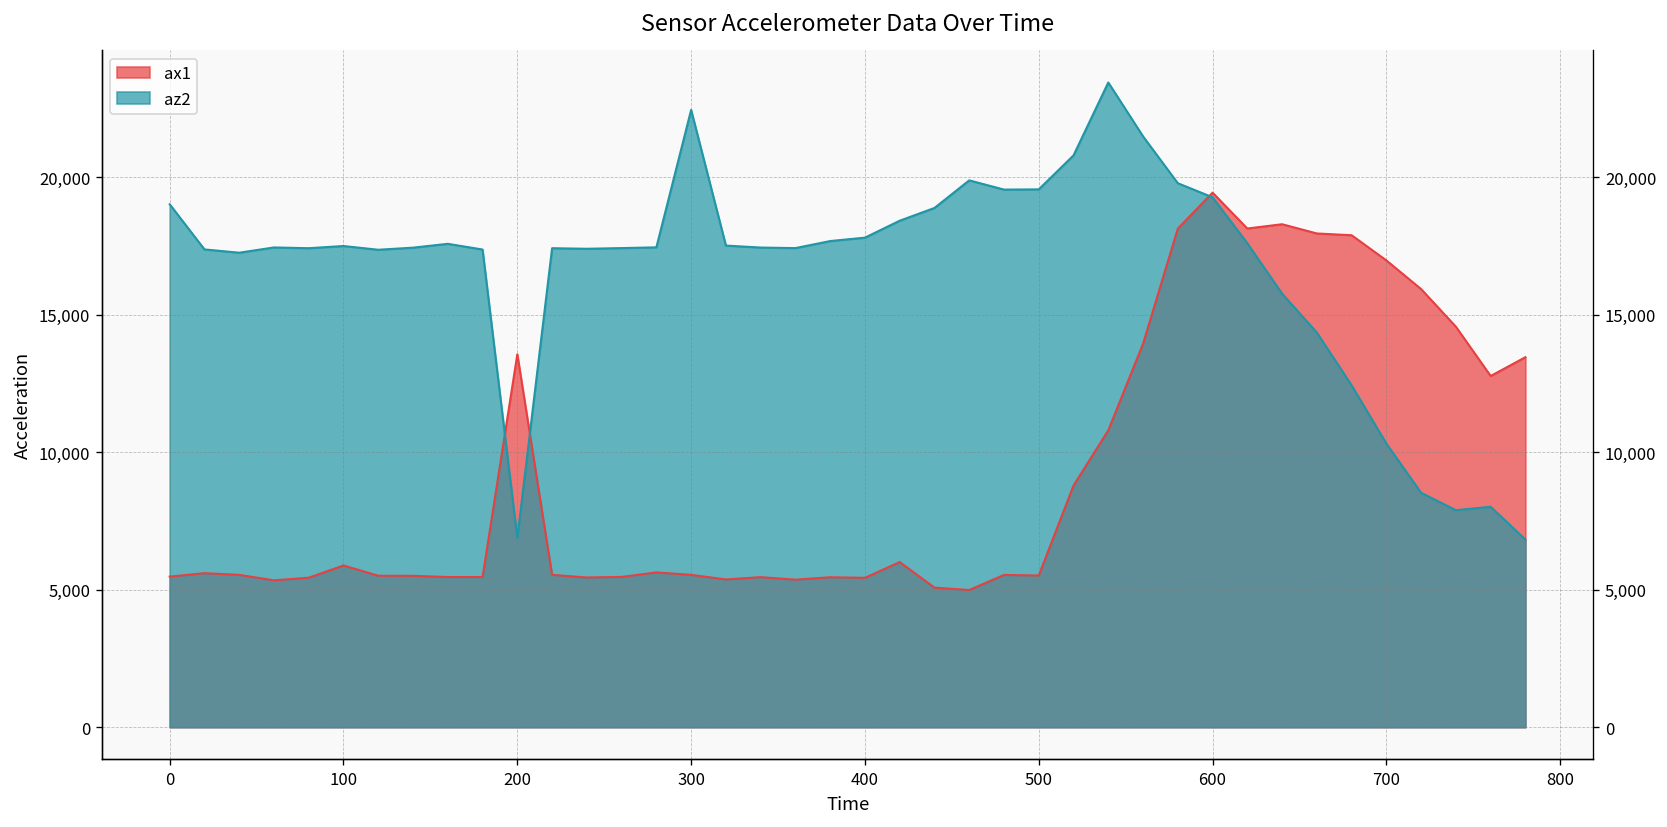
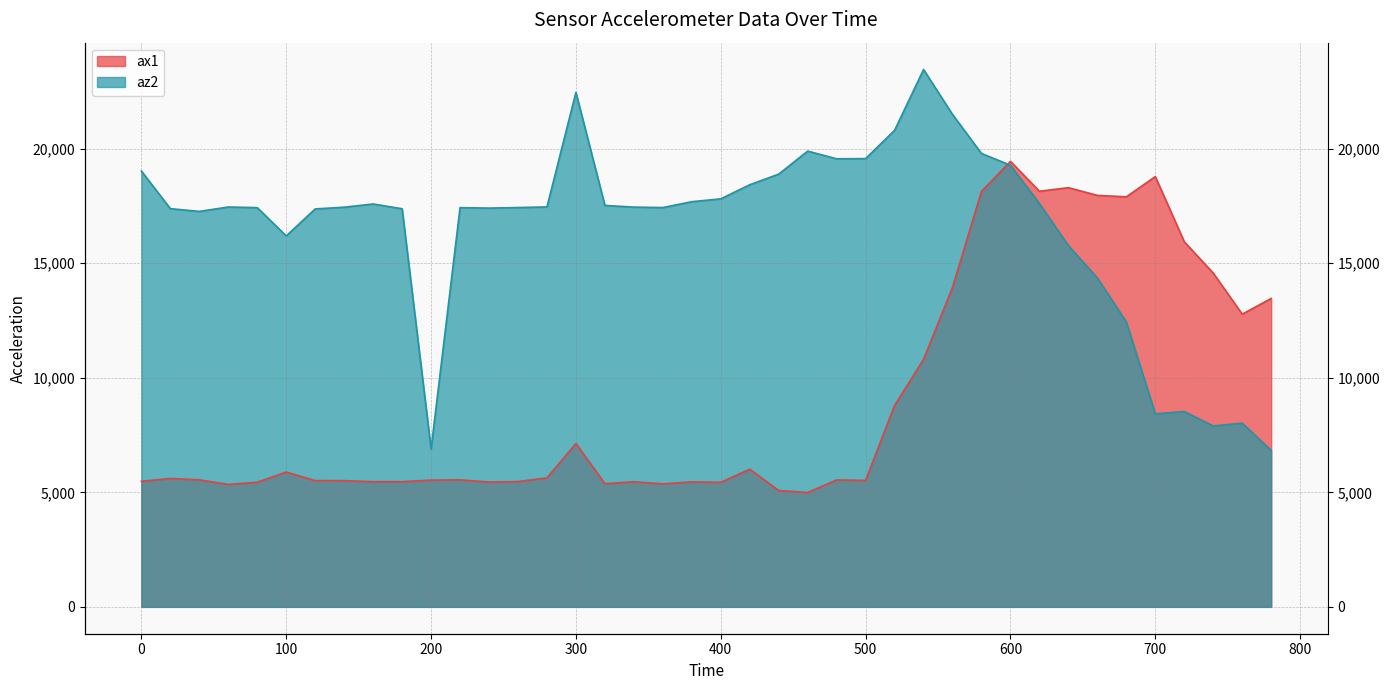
az2, 100: 17,500 -> 16,200
ax1, 200: 13,600 -> 5,500
ax1, 300: 5,500 -> 7,100
ax1, 700: 17,000 -> 18,800
az2, 700: 10,300 -> 8,400
